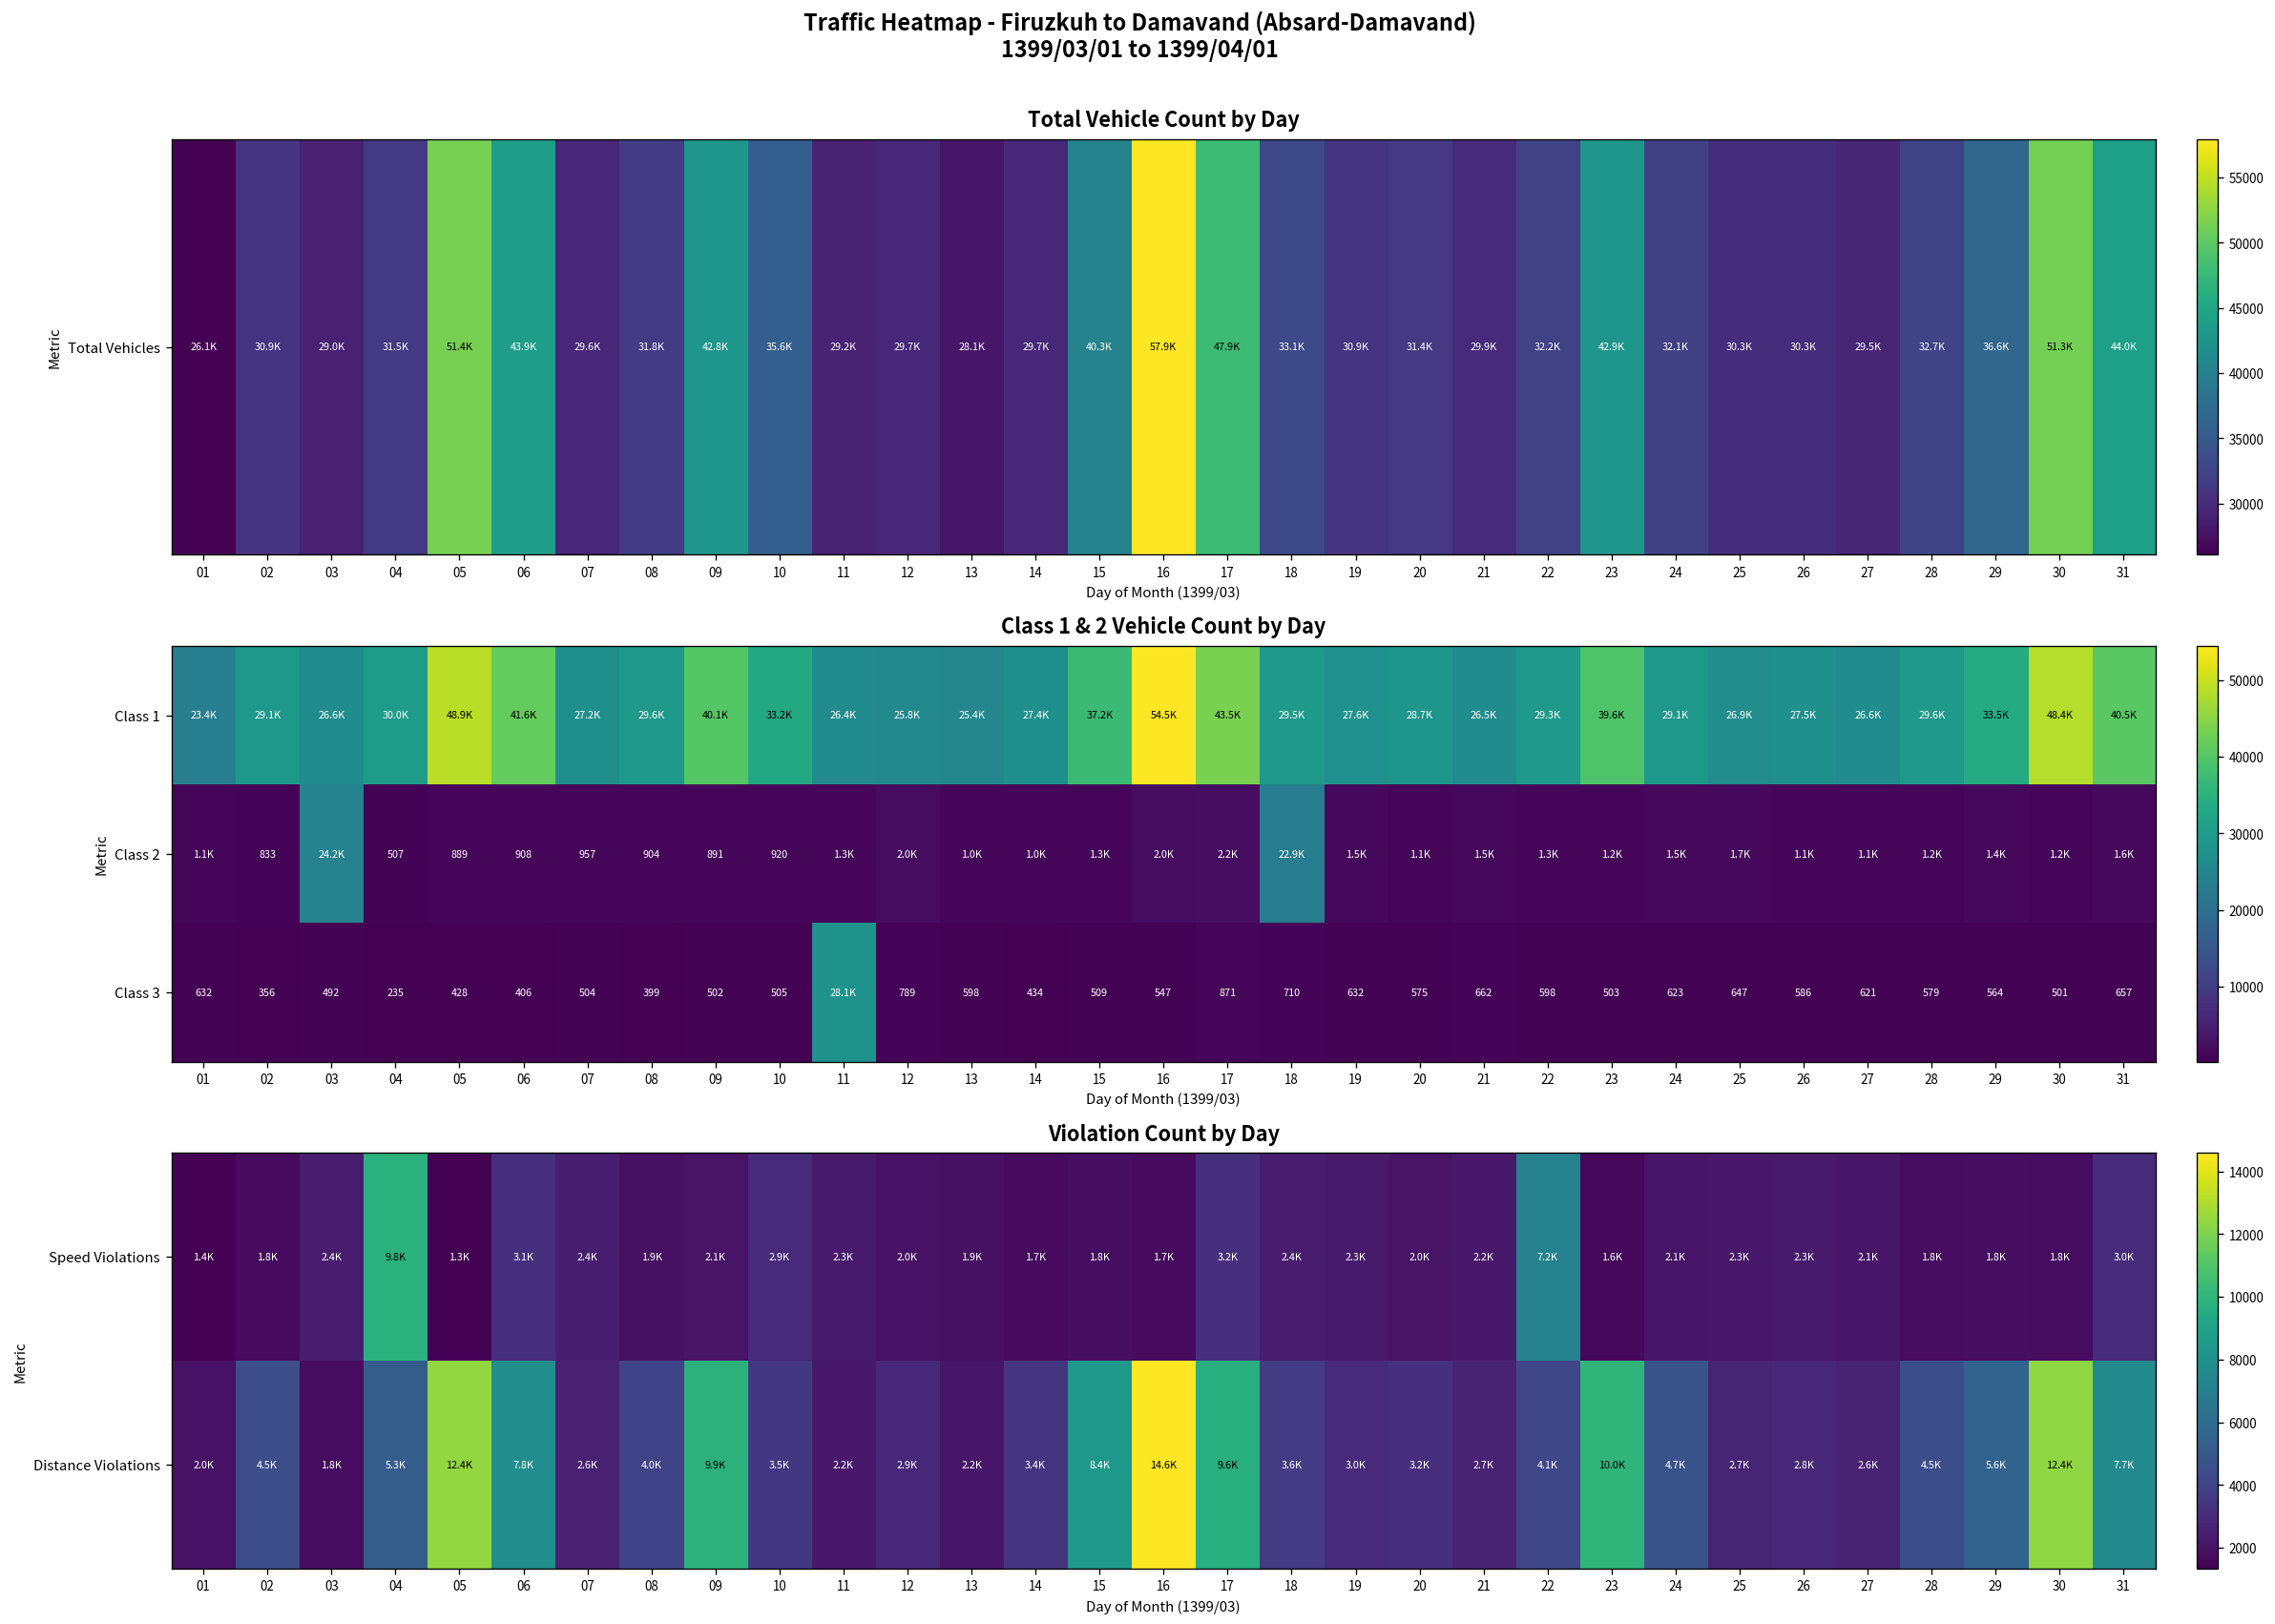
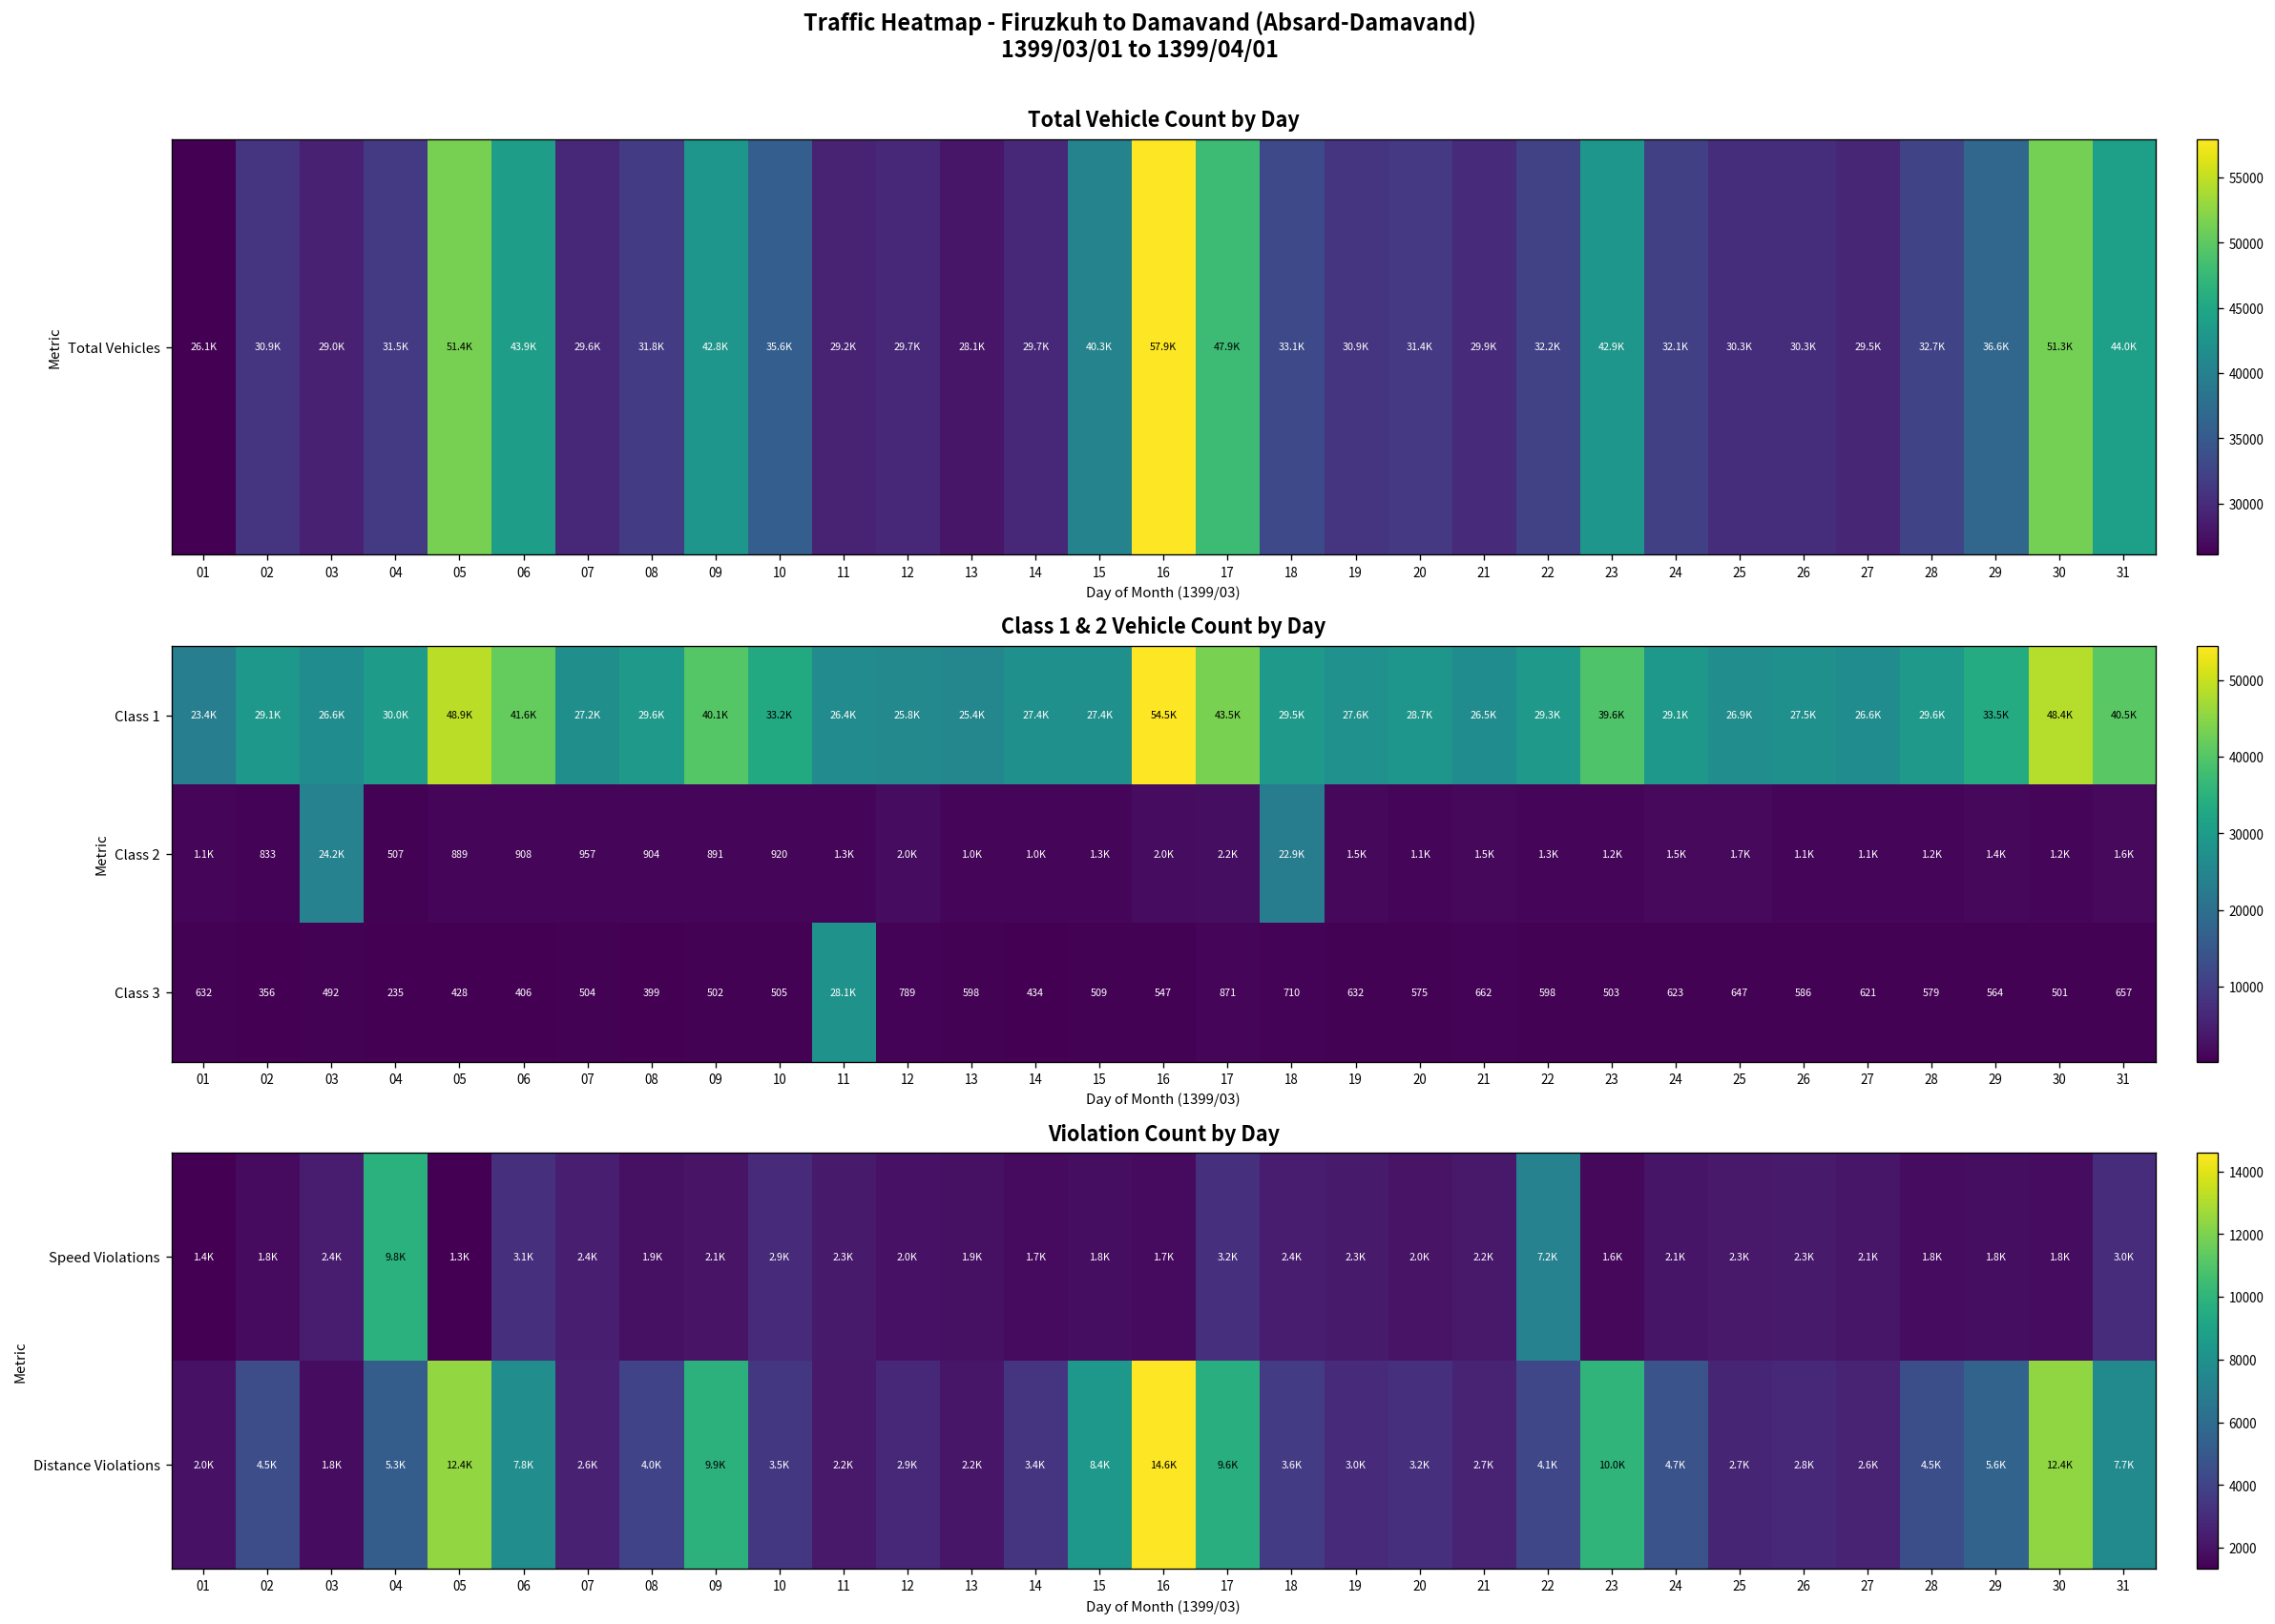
Class 1 & 2 Vehicle Count by Day, Class 1, 15: 37.2K -> 27.4K
